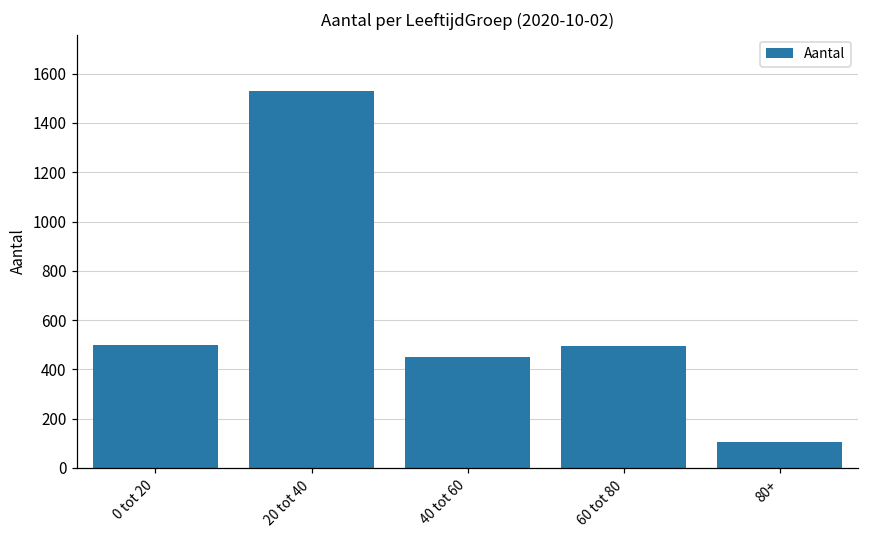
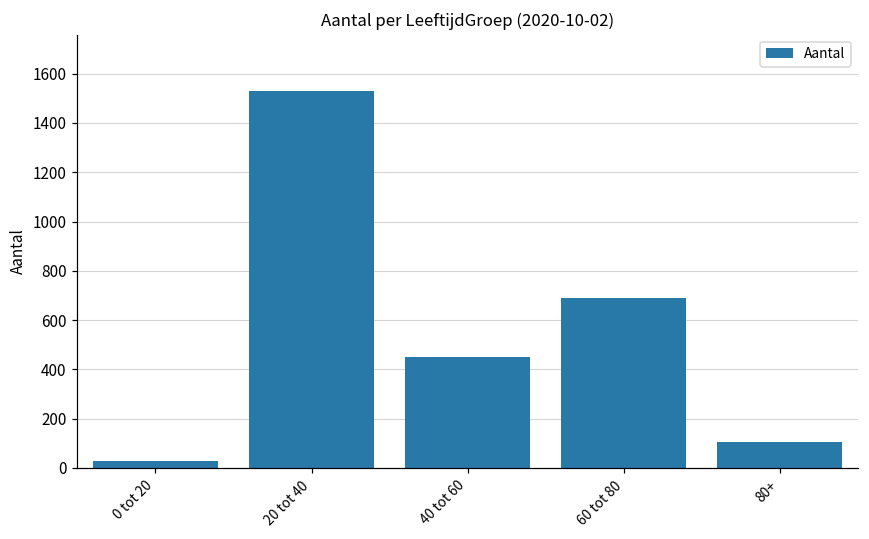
0 tot 20: 500 -> 30
60 tot 80: 500 -> 690
